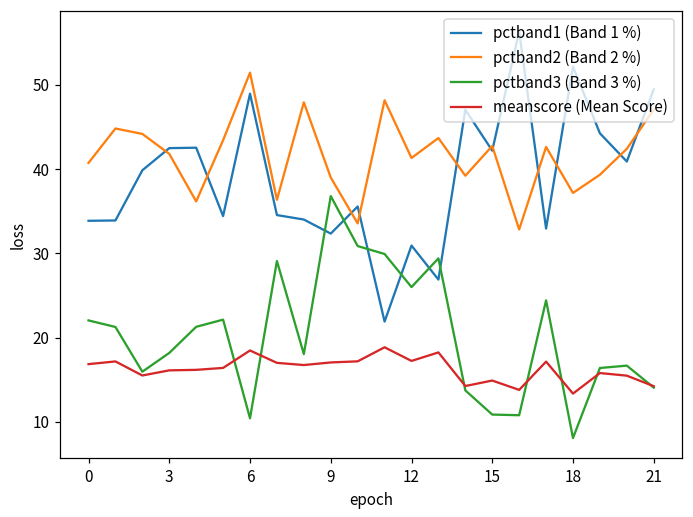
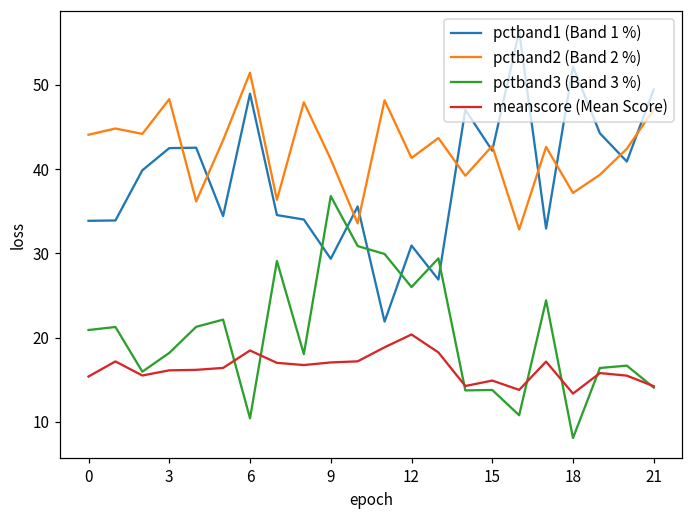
pctband2 (Band 2 %), 0: 41 -> 44
pctband3 (Band 3 %), 0: 22 -> 21
meanscore (Mean Score), 0: 17 -> 15
pctband2 (Band 2 %), 3: 42 -> 48
pctband1 (Band 1 %), 9: 32 -> 29
pctband2 (Band 2 %), 9: 39 -> 41
meanscore (Mean Score), 12: 17 -> 20
pctband3 (Band 3 %), 15: 11 -> 14
